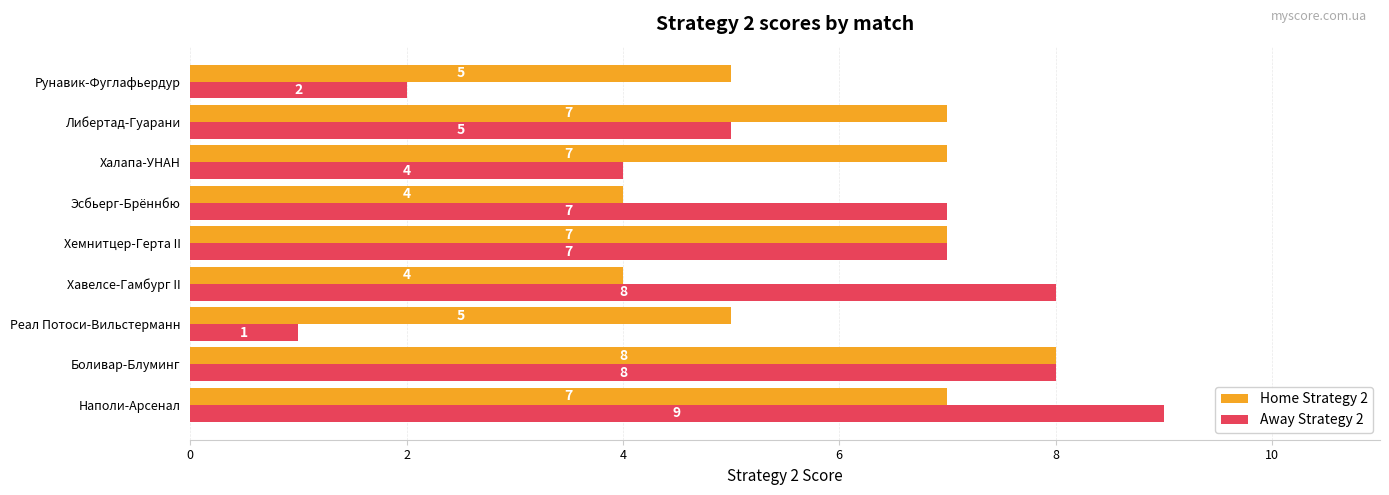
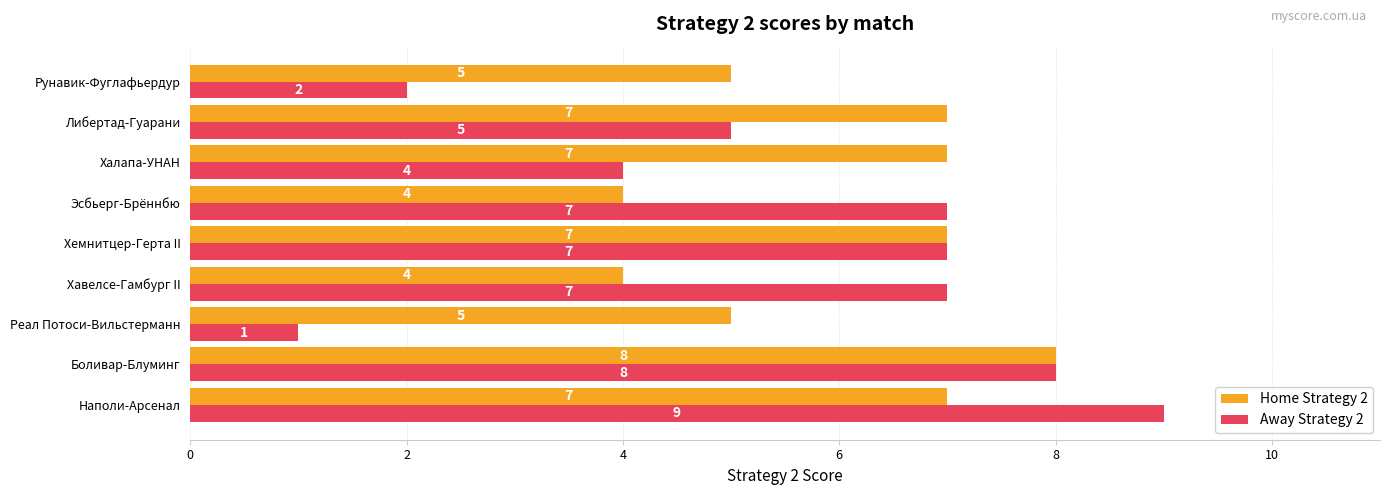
Away Strategy 2, Хавелсе-Гамбург II: 8 -> 7
